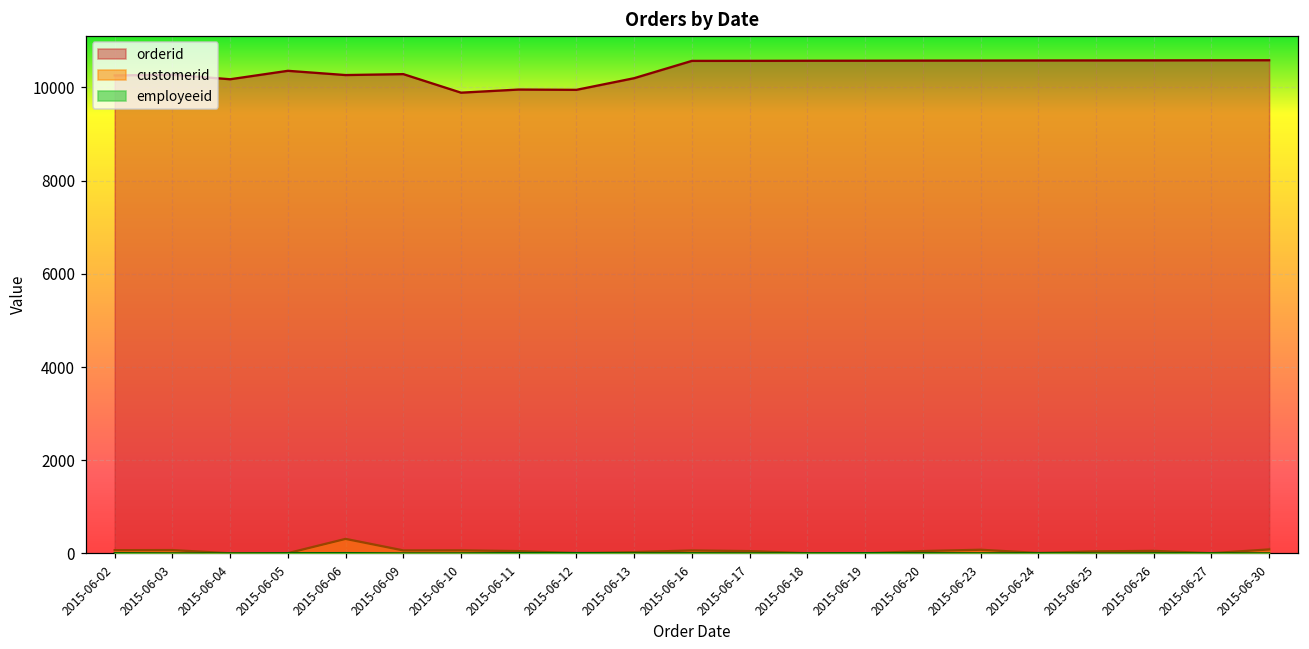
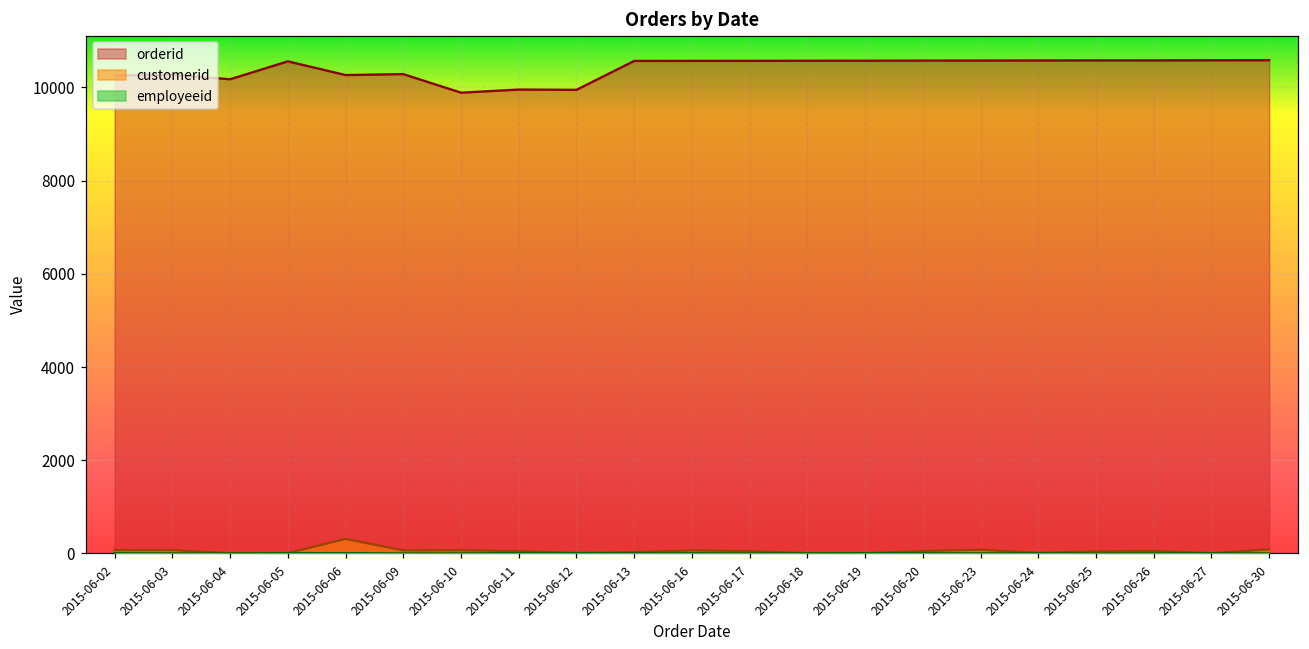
orderid, 2015-06-05: 10400 -> 10600
orderid, 2015-06-13: 10200 -> 10600
